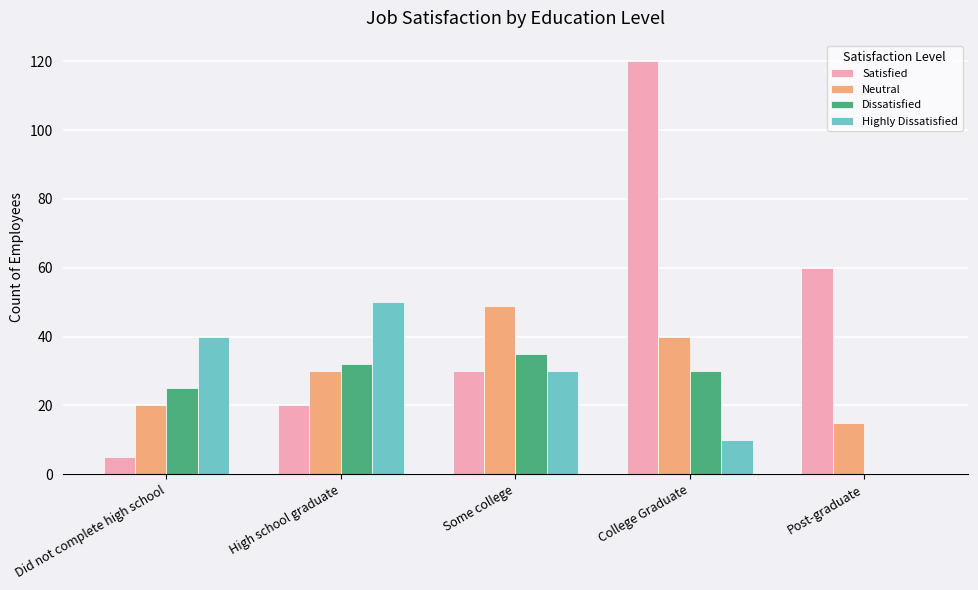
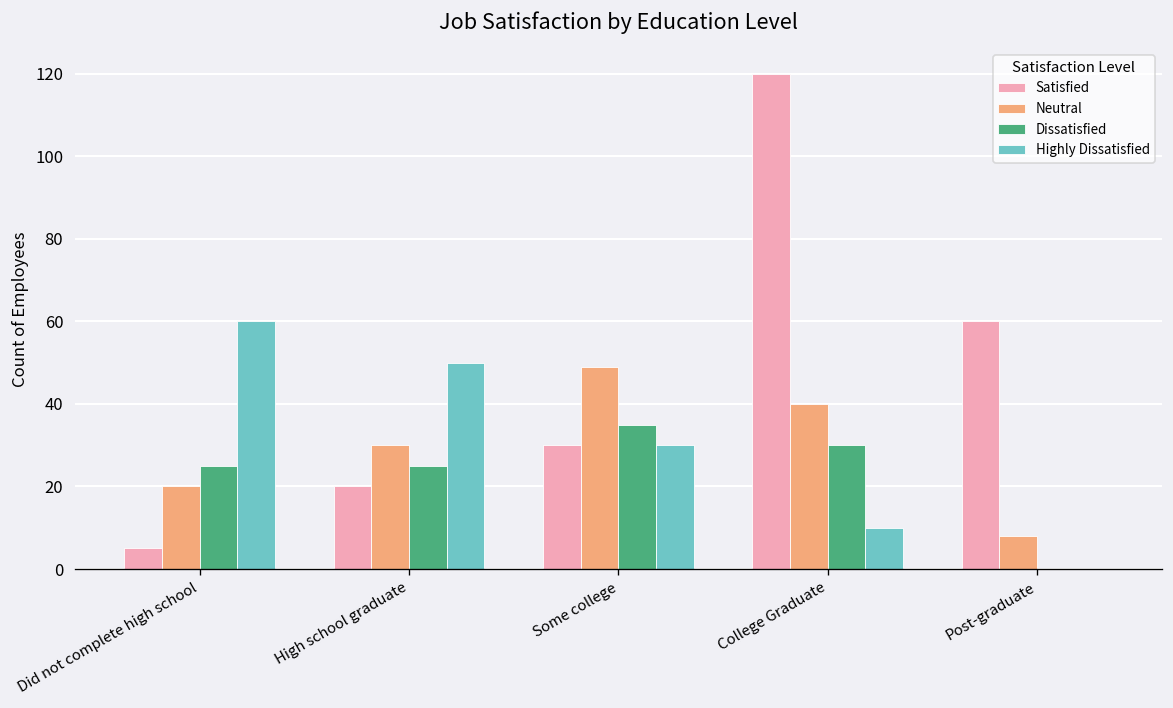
Highly Dissatisfied, Did not complete high school: 40 -> 60
Dissatisfied, High school graduate: 32 -> 25
Neutral, Post-graduate: 15 -> 8
